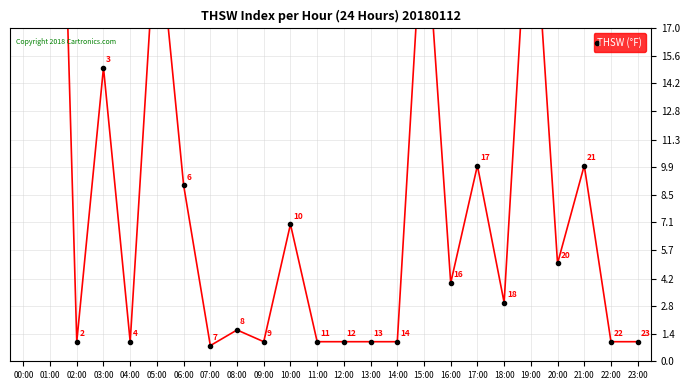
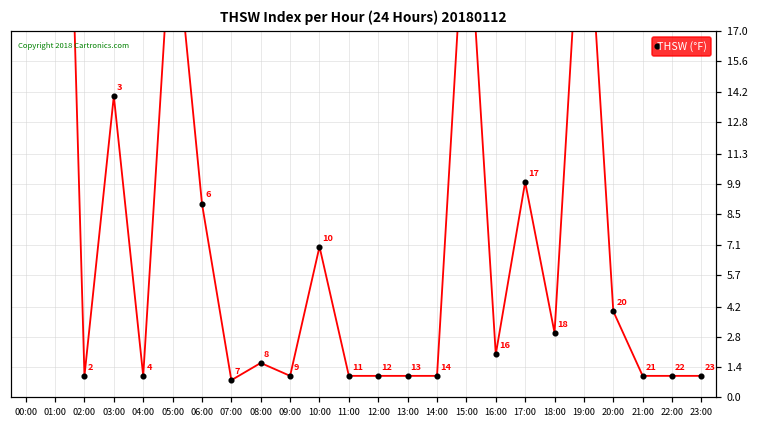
03:00: 15 -> 14
16:00: 4 -> 2
20:00: 5 -> 4
21:00: 10 -> 1
